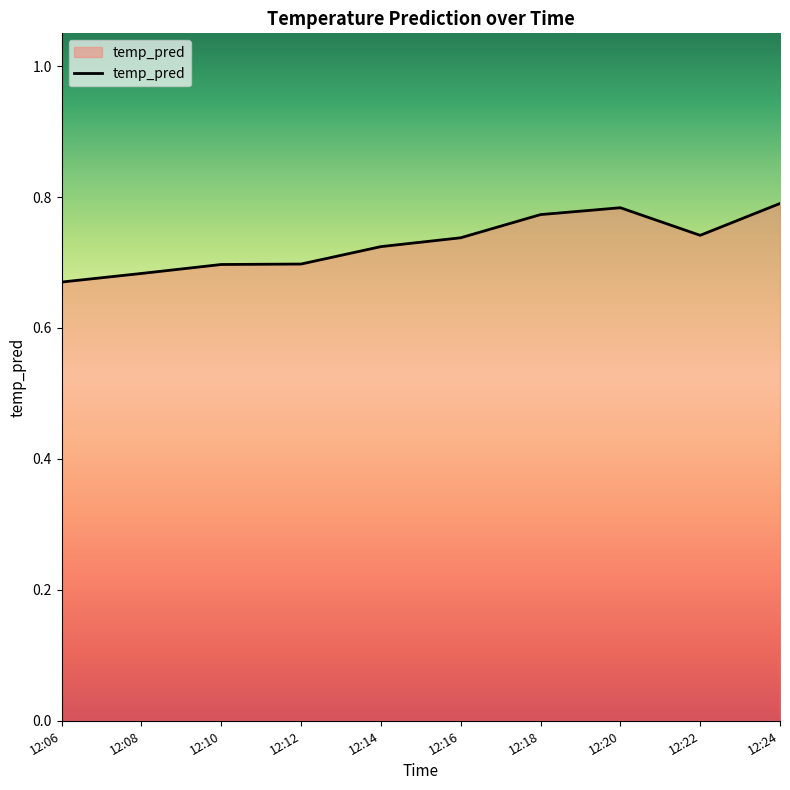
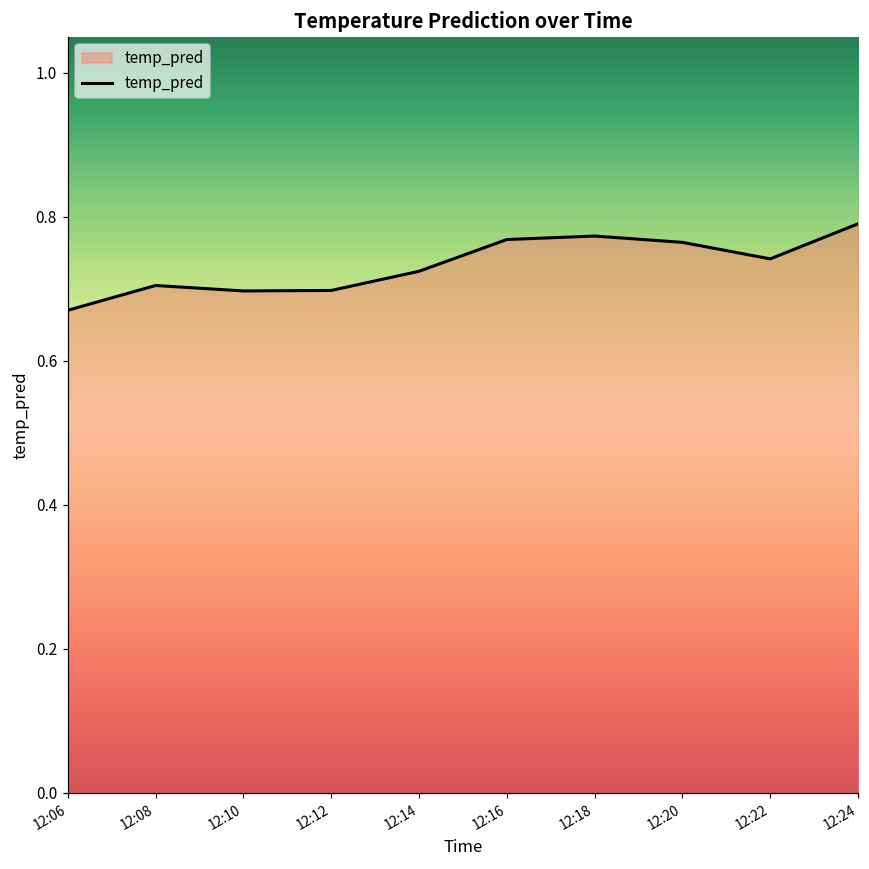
12:08: 0.68 -> 0.70
12:16: 0.74 -> 0.77
12:20: 0.78 -> 0.76
